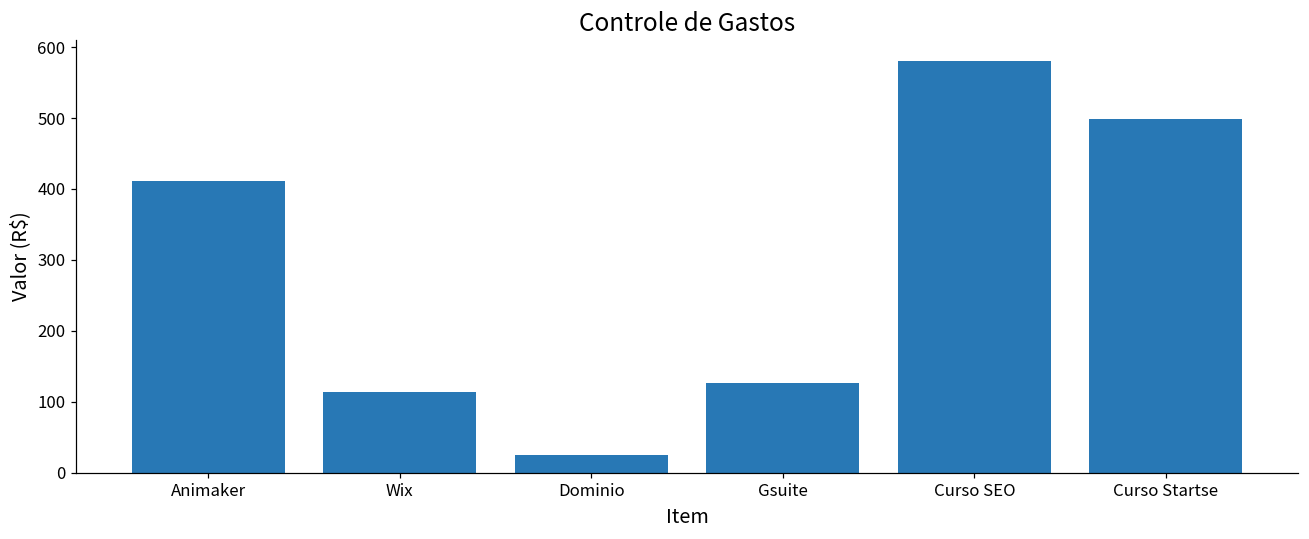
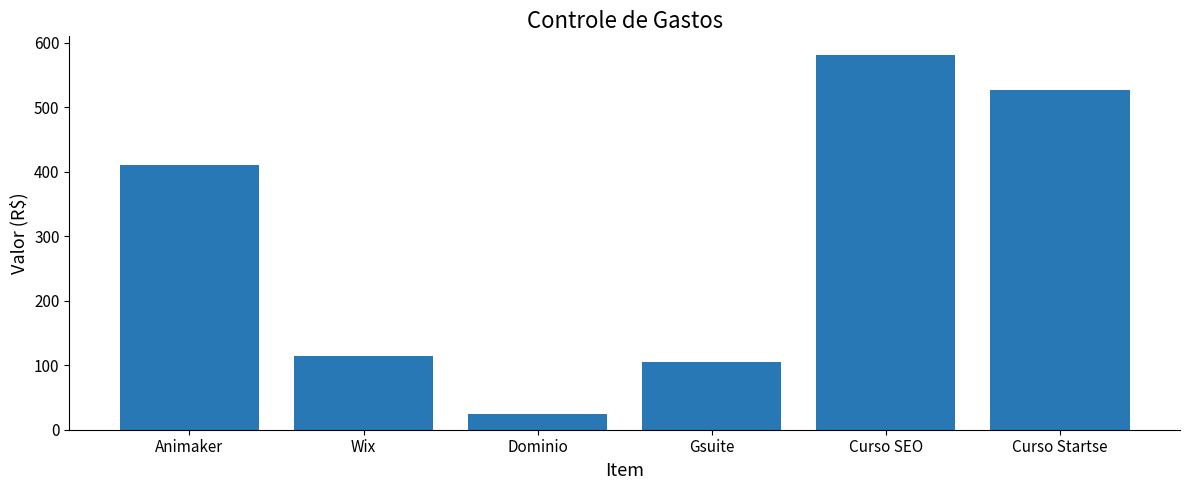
Gsuite: 130 -> 110
Curso Startse: 500 -> 530
